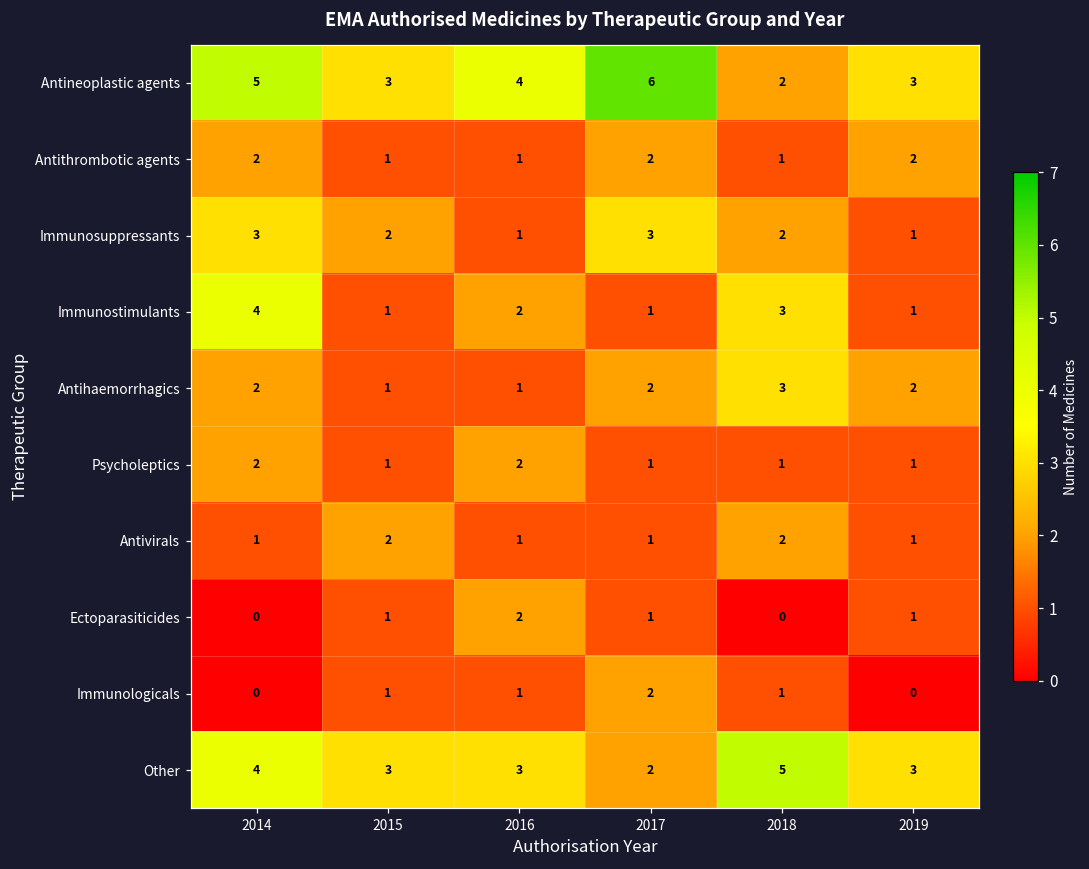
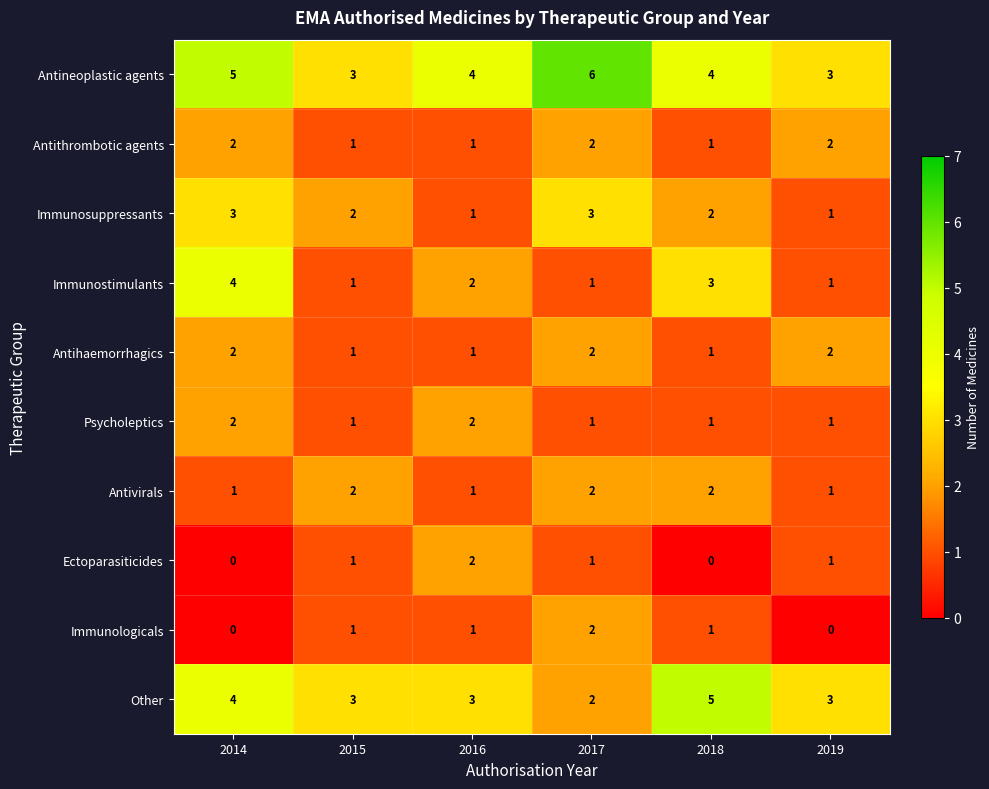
Antineoplastic agents, 2018: 2 -> 4
Antihaemorrhagics, 2018: 3 -> 1
Antivirals, 2017: 1 -> 2
